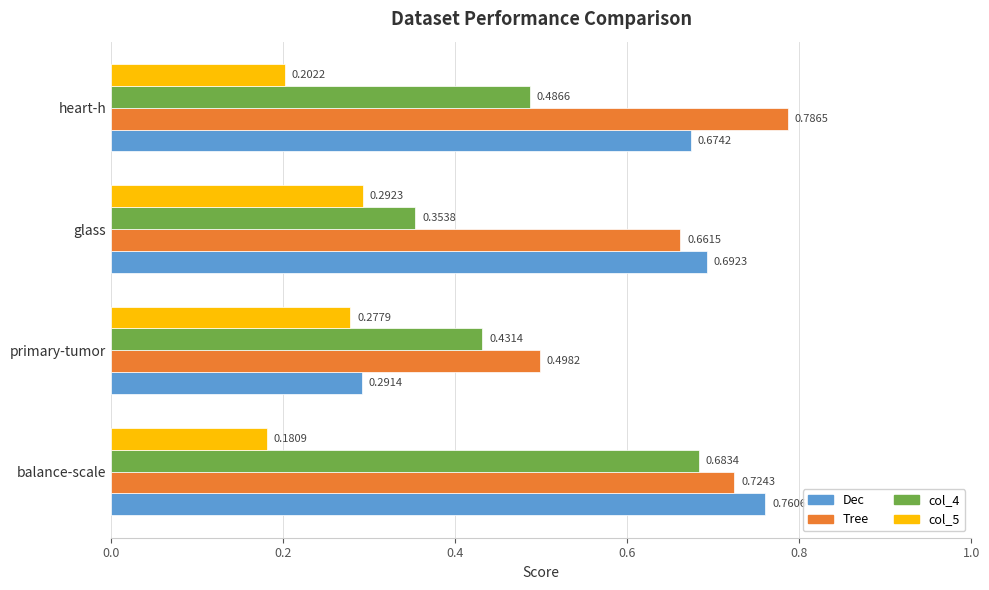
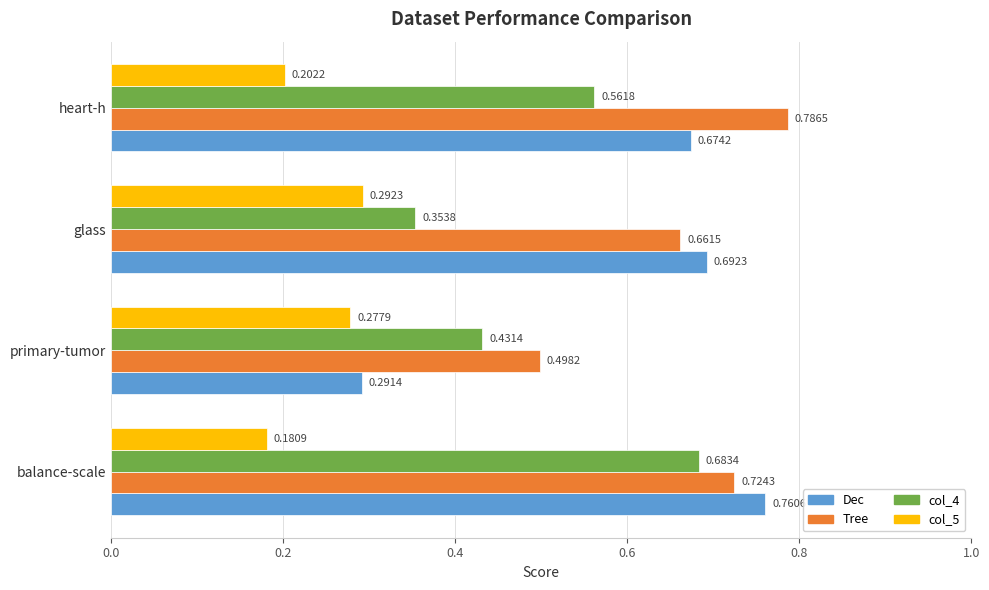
col_4, heart-h: 0.4866 -> 0.5618
